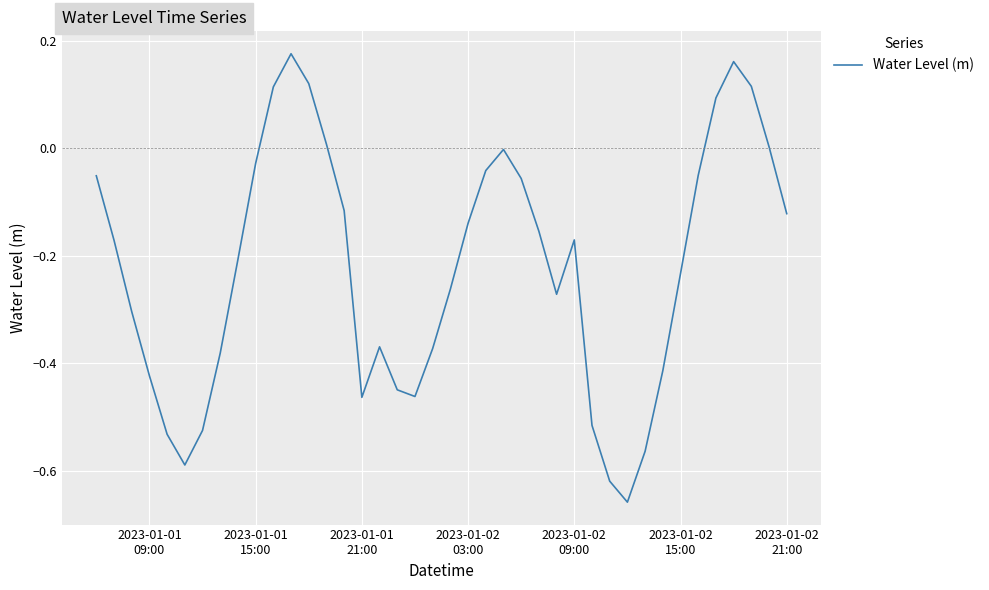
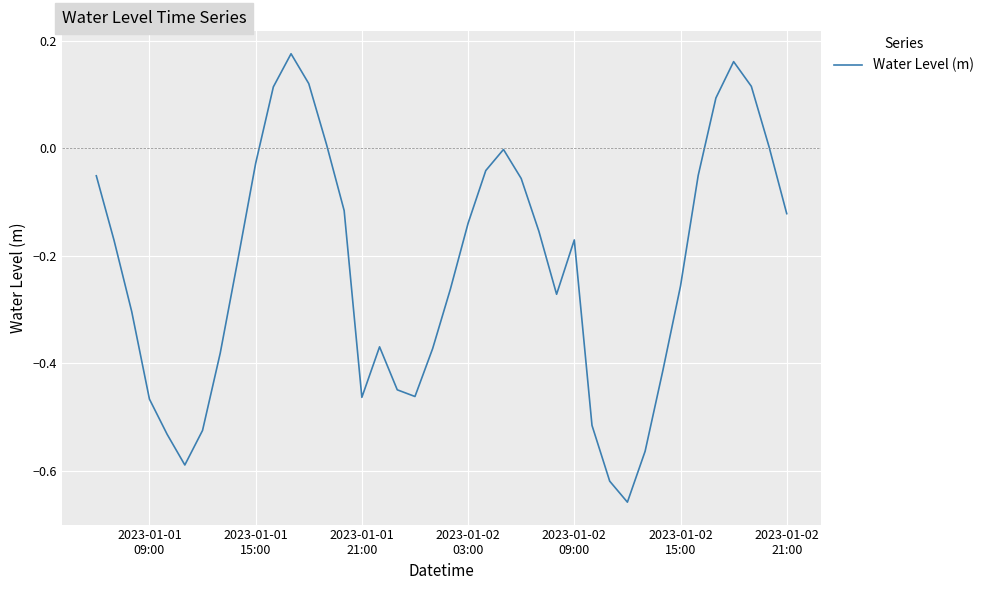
2023-01-01 09:00: -0.42 -> -0.47
2023-01-02 15:00: -0.23 -> -0.26
